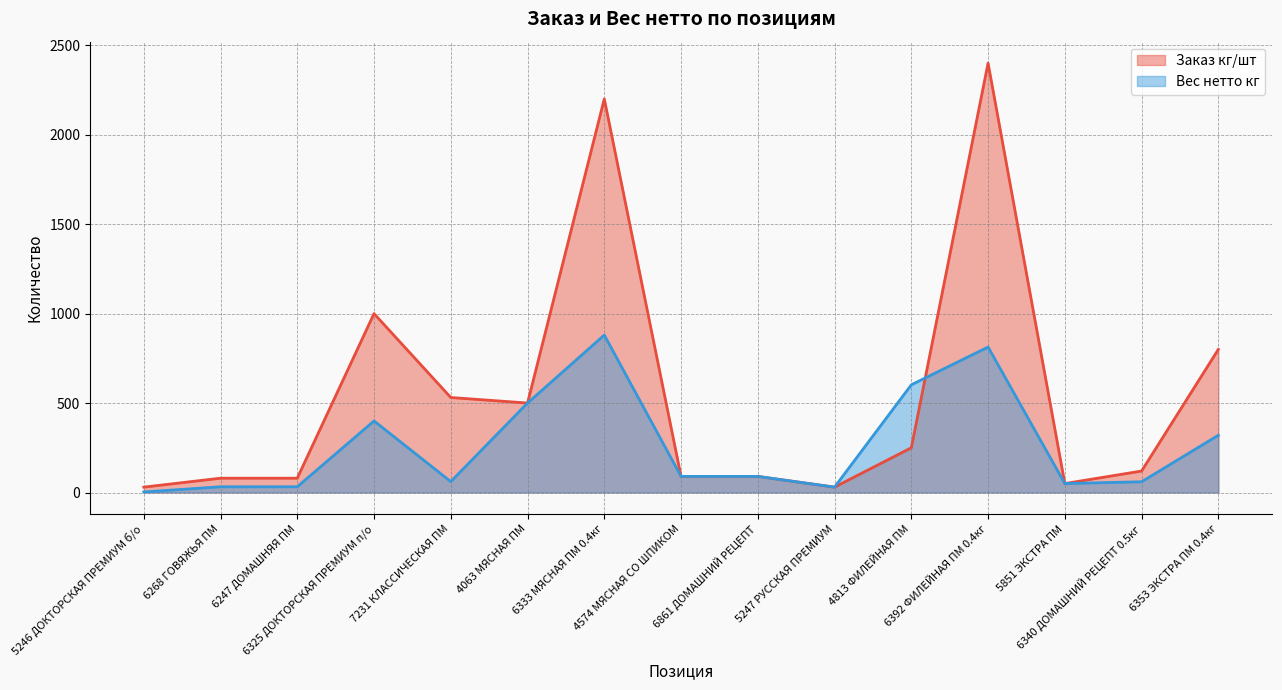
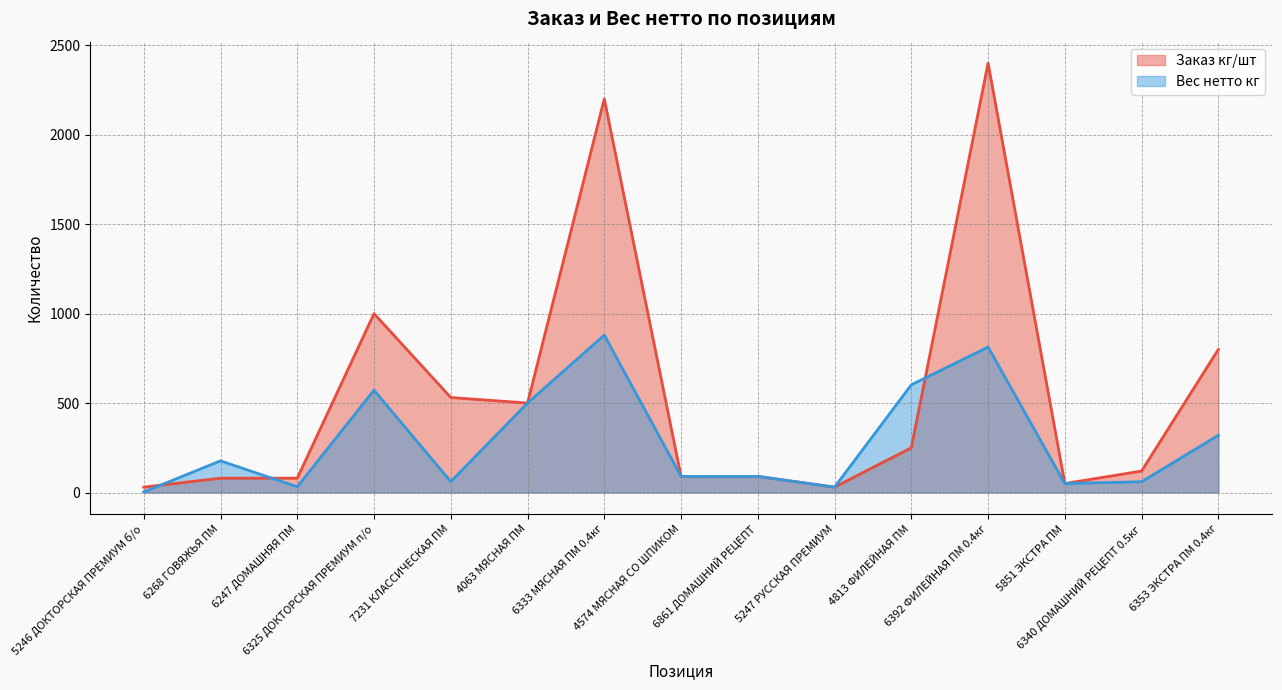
Вес нетто кг, 6268 ГОВЯЖЬЯ ПМ: 30 -> 180
Вес нетто кг, 6325 ДОКТОРСКАЯ ПРЕМИУМ п/о: 400 -> 570
